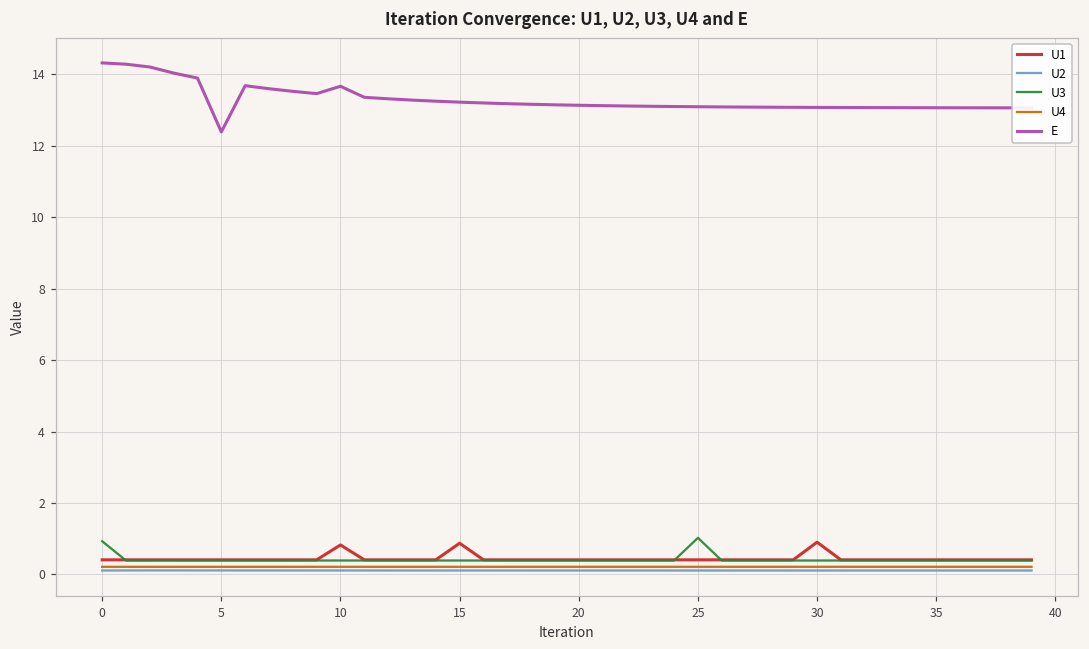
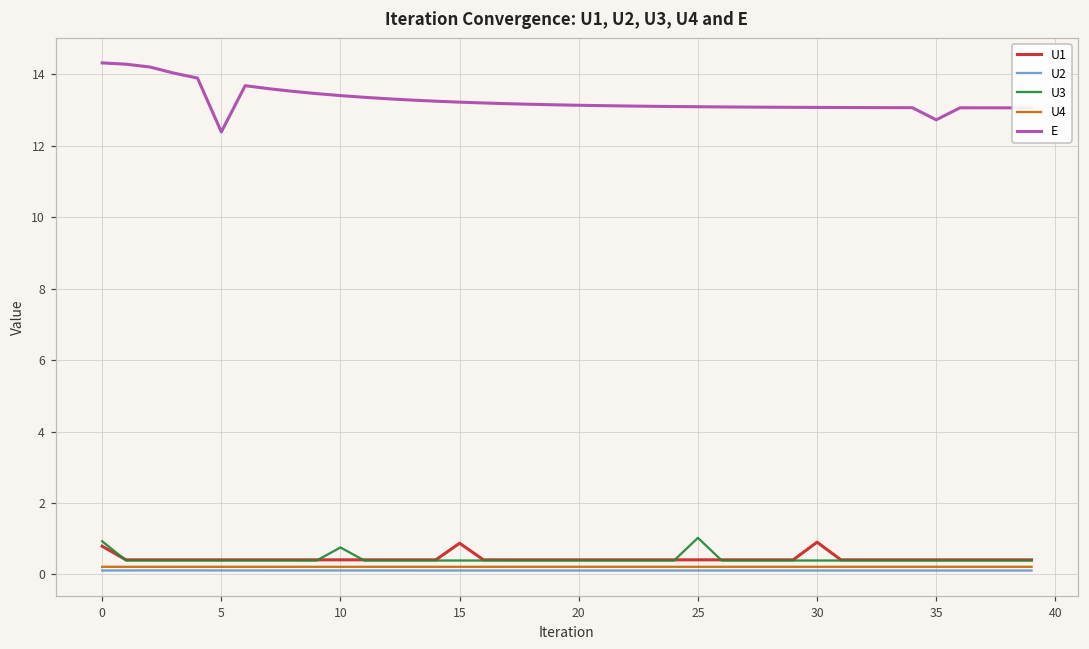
U1, 0: 0.4 -> 0.8
U1, 10: 0.8 -> 0.4
U3, 10: 0.4 -> 0.8
E, 10: 13.7 -> 13.4
E, 35: 13.1 -> 12.7
